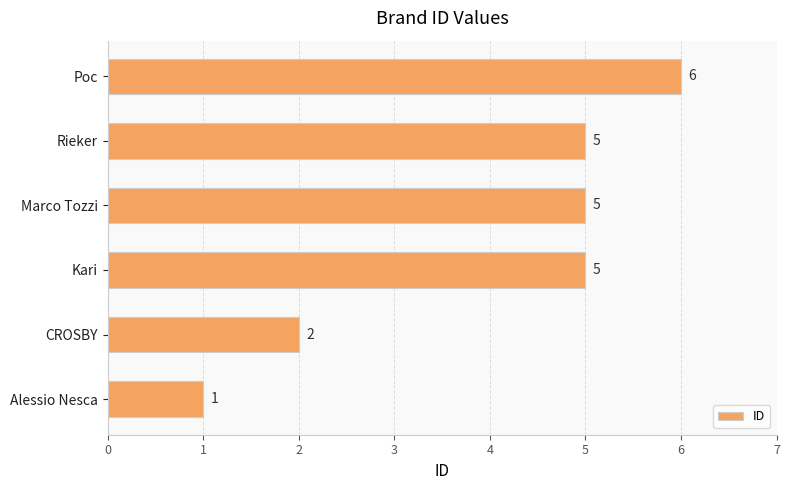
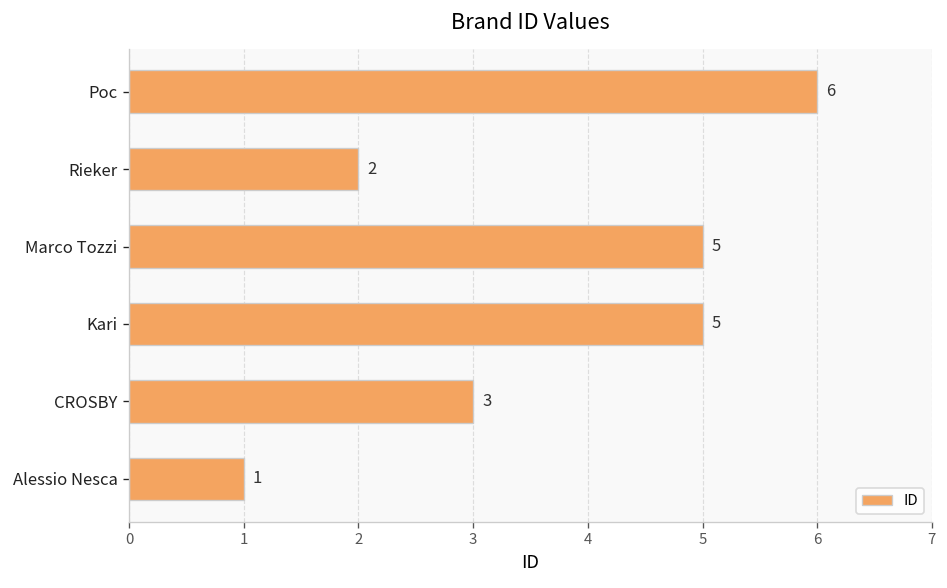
Rieker: 5 -> 2
CROSBY: 2 -> 3
